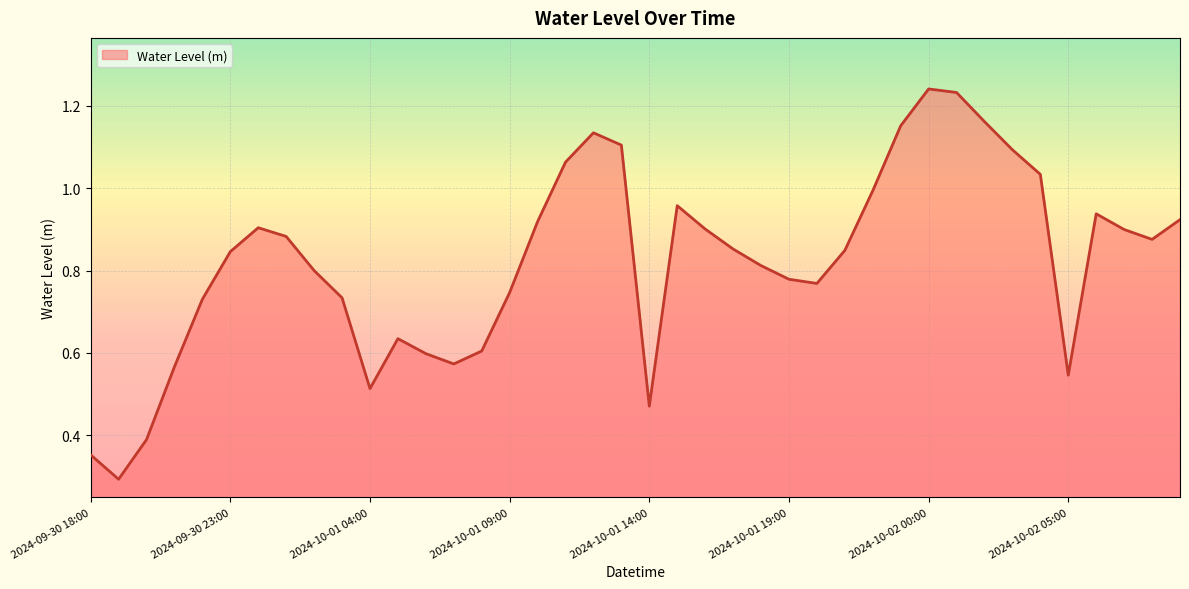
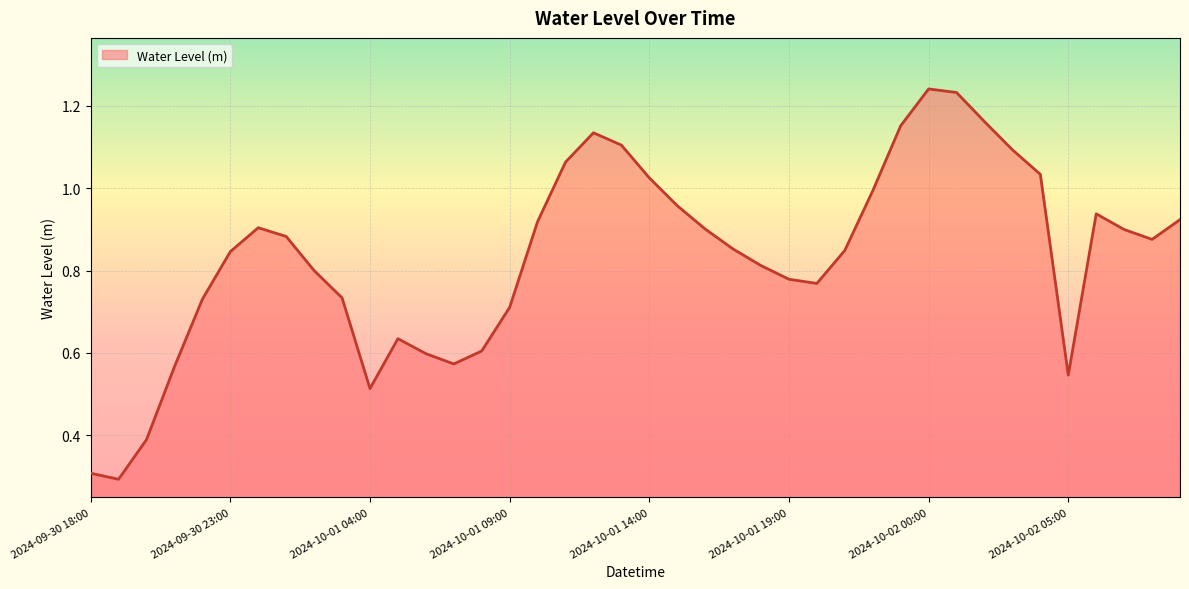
2024-09-30 18:00: 0.35 -> 0.31
2024-10-01 09:00: 0.75 -> 0.71
2024-10-01 14:00: 0.47 -> 1.03
